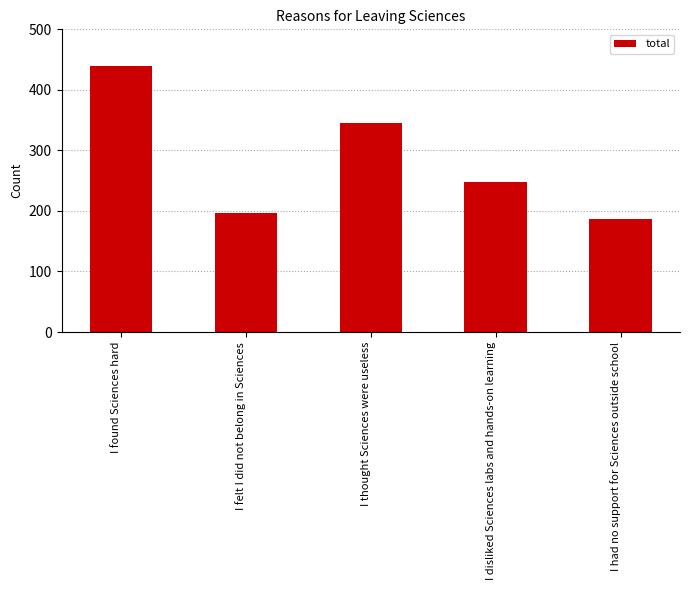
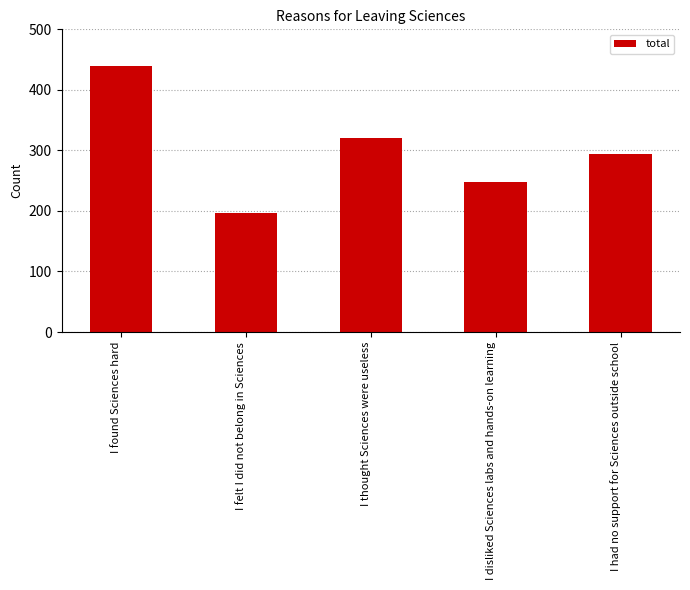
I thought Sciences were useless: 350 -> 320
I had no support for Sciences outside school: 190 -> 290
